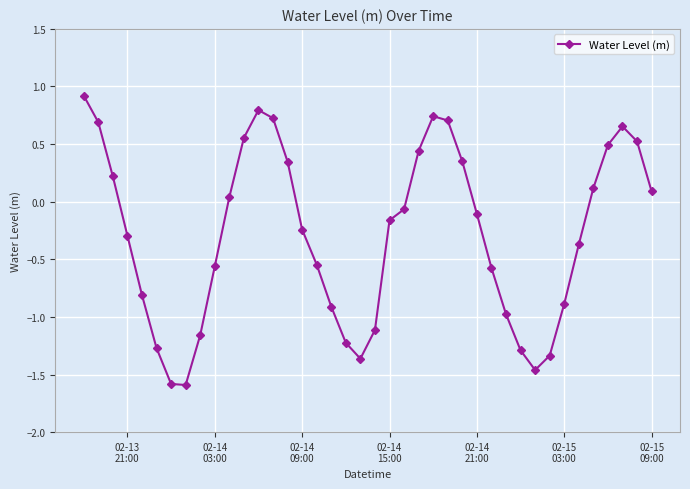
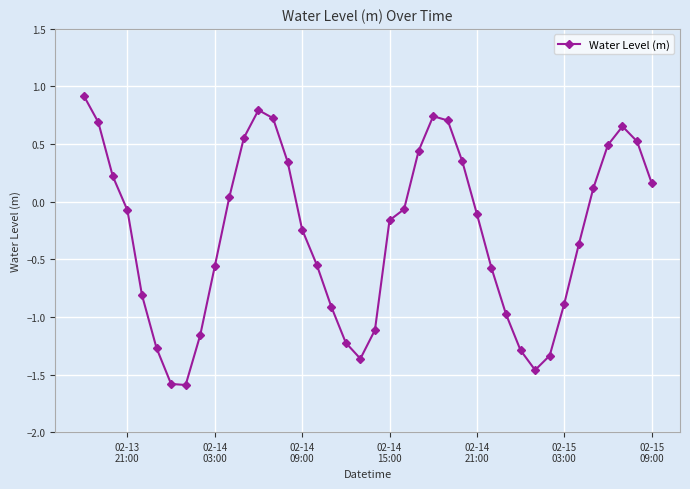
02-13 21:00: -0.29 -> -0.07
02-15 09:00: 0.09 -> 0.16
